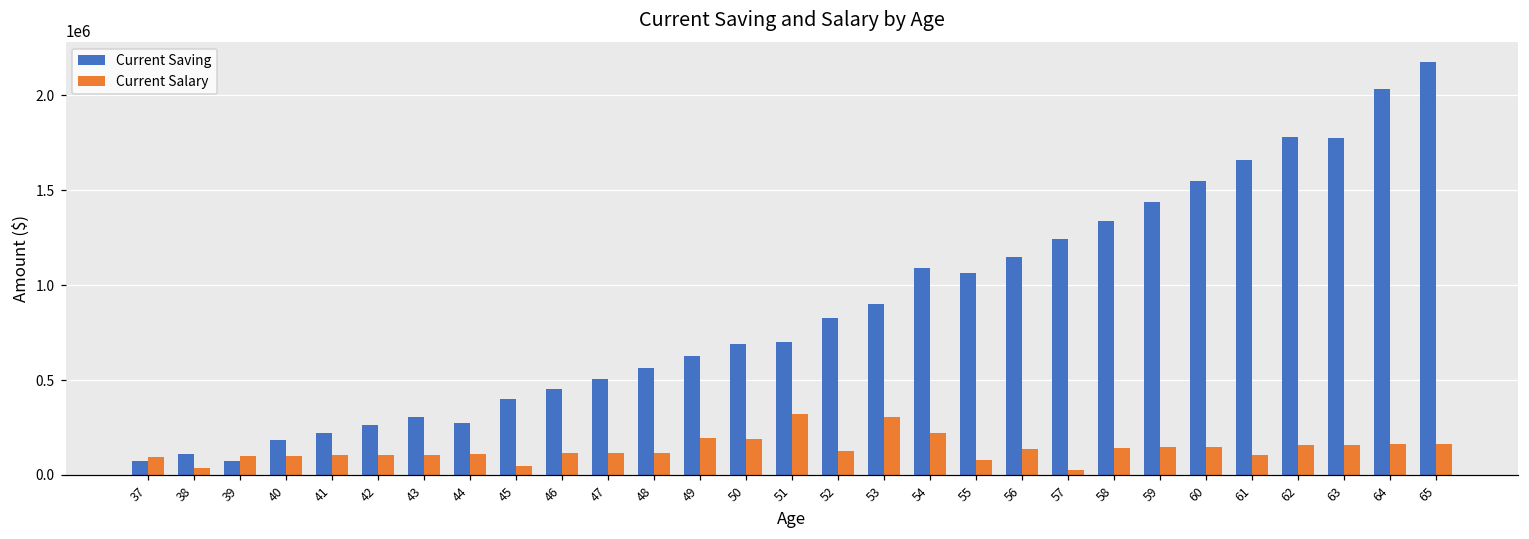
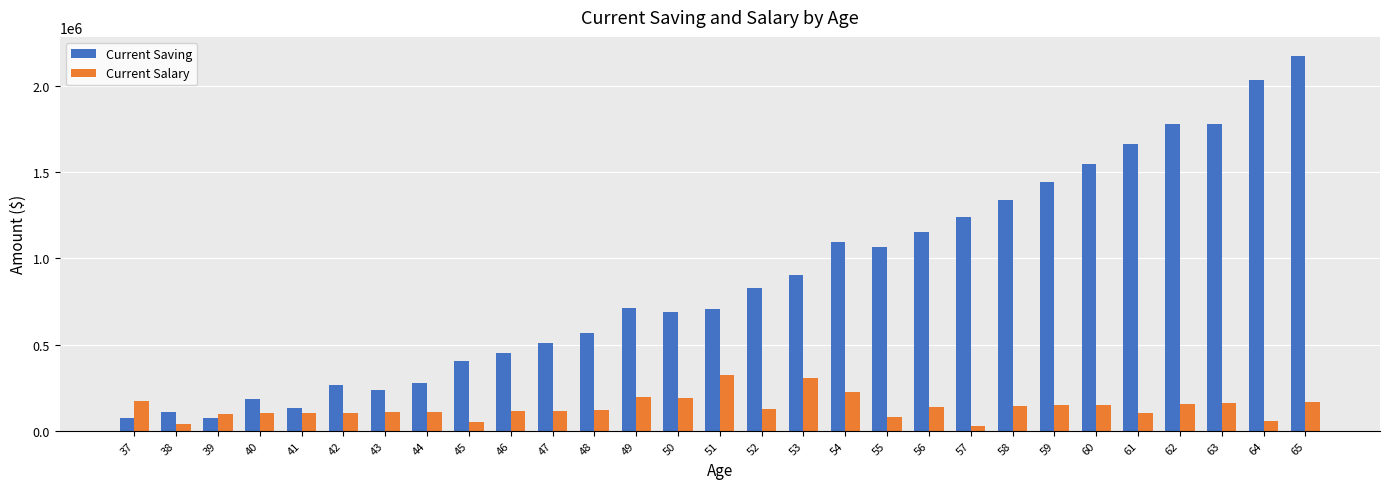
Current Salary, 37: 100000 -> 170000
Current Saving, 41: 220000 -> 130000
Current Saving, 43: 310000 -> 240000
Current Saving, 49: 630000 -> 710000
Current Salary, 64: 160000 -> 60000
